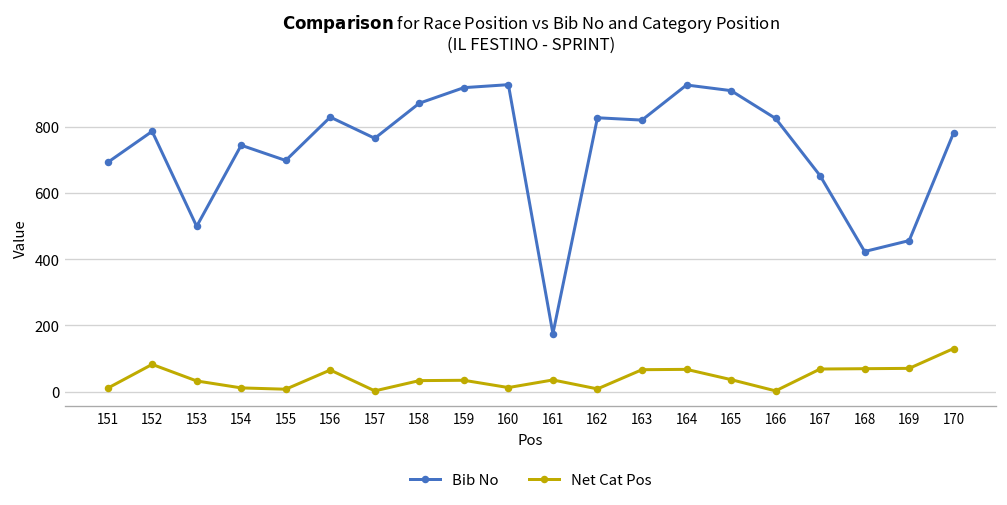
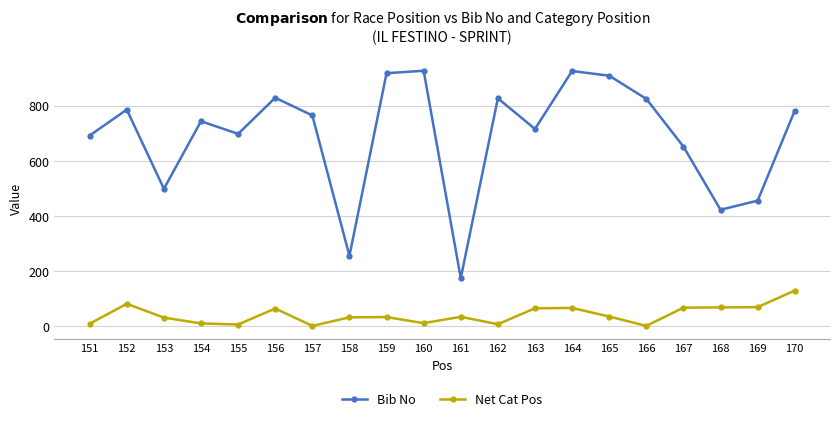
Bib No, 158: 870 -> 260
Bib No, 163: 820 -> 720
